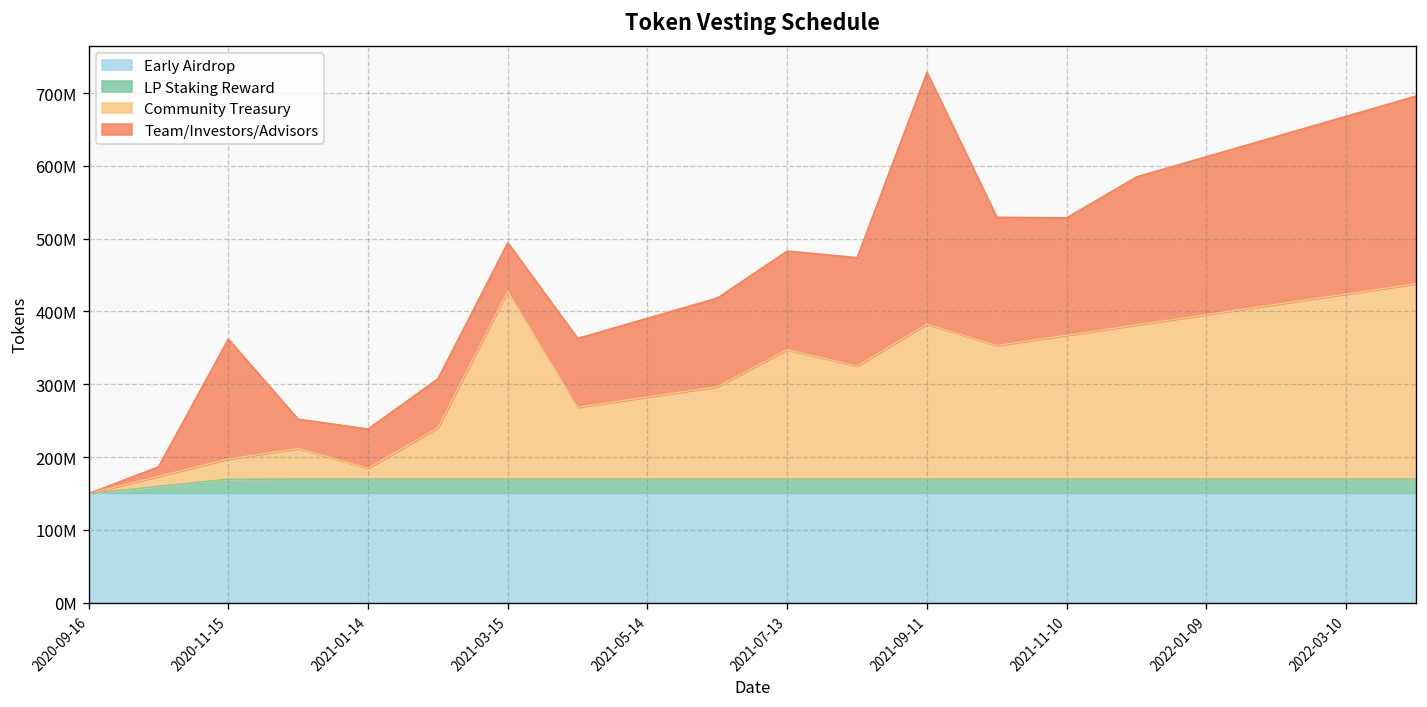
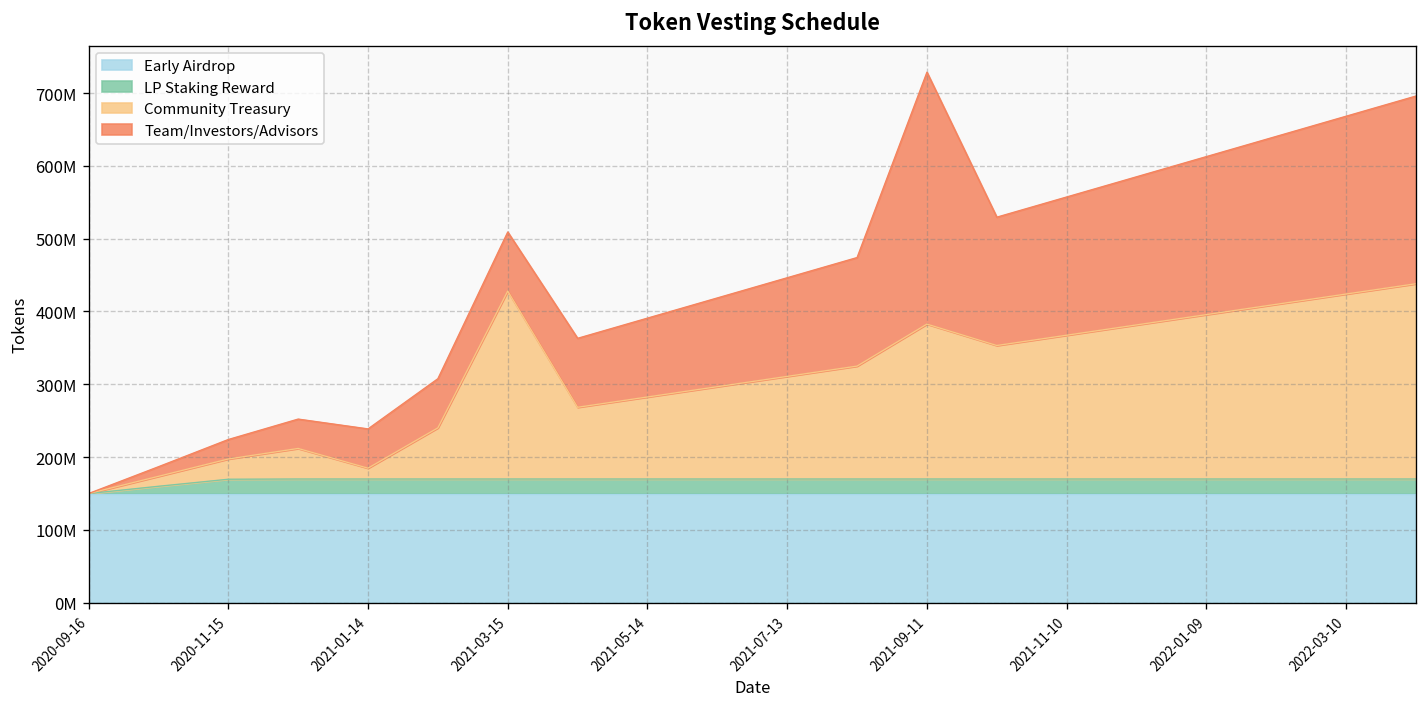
Team/Investors/Advisors, 2020-11-15: 160000000 -> 30000000
Team/Investors/Advisors, 2021-03-15: 70000000 -> 80000000
Community Treasury, 2021-07-13: 180000000 -> 140000000
Team/Investors/Advisors, 2021-11-10: 160000000 -> 190000000
